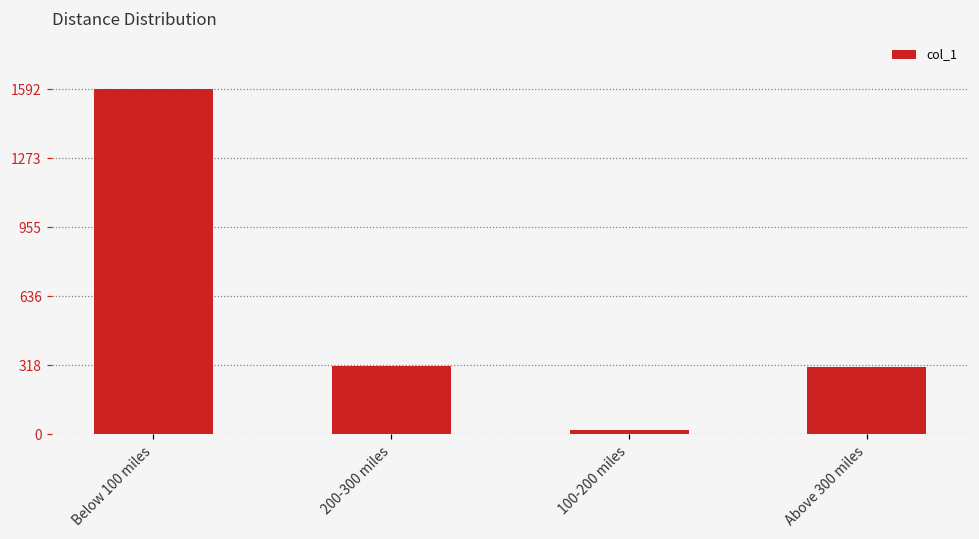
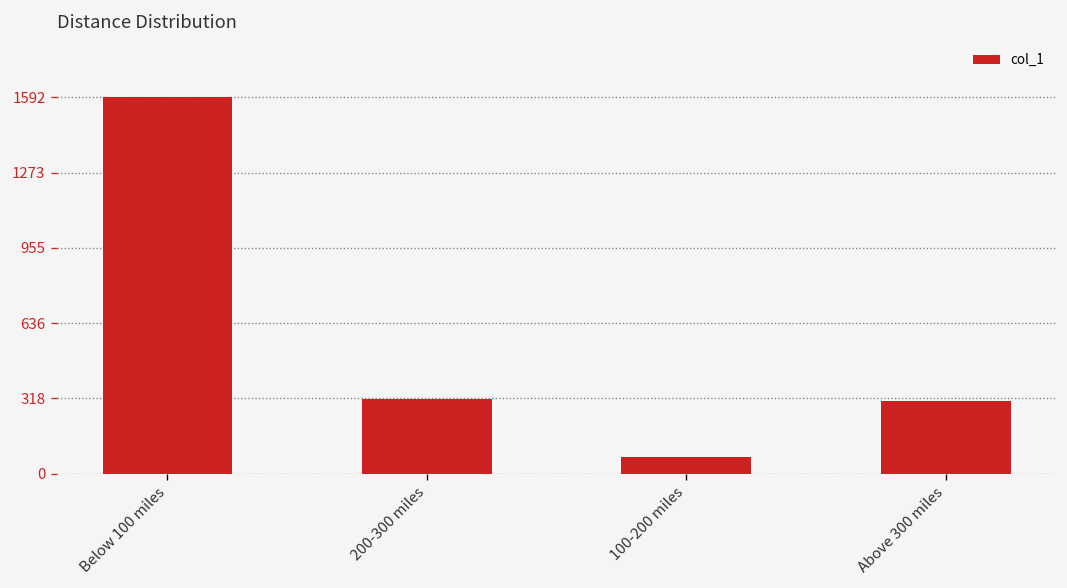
100-200 miles: 20 -> 70
